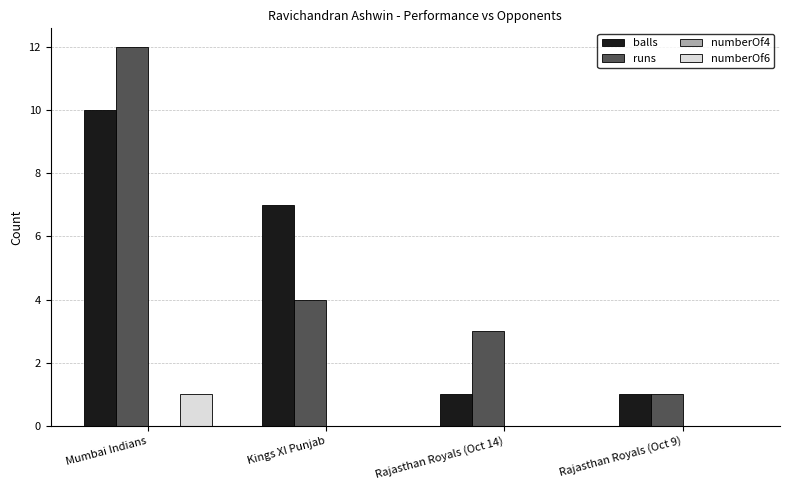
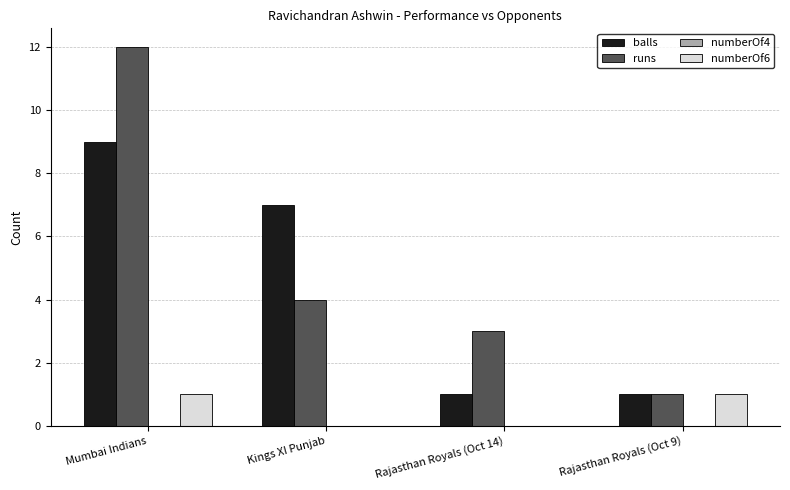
balls, Mumbai Indians: 10 -> 9
numberOf6, Rajasthan Royals (Oct 9): 0 -> 1
